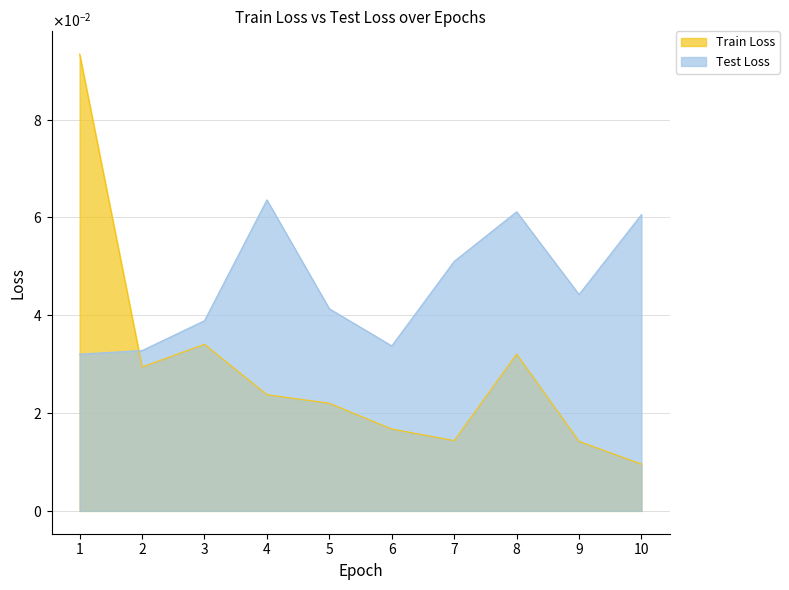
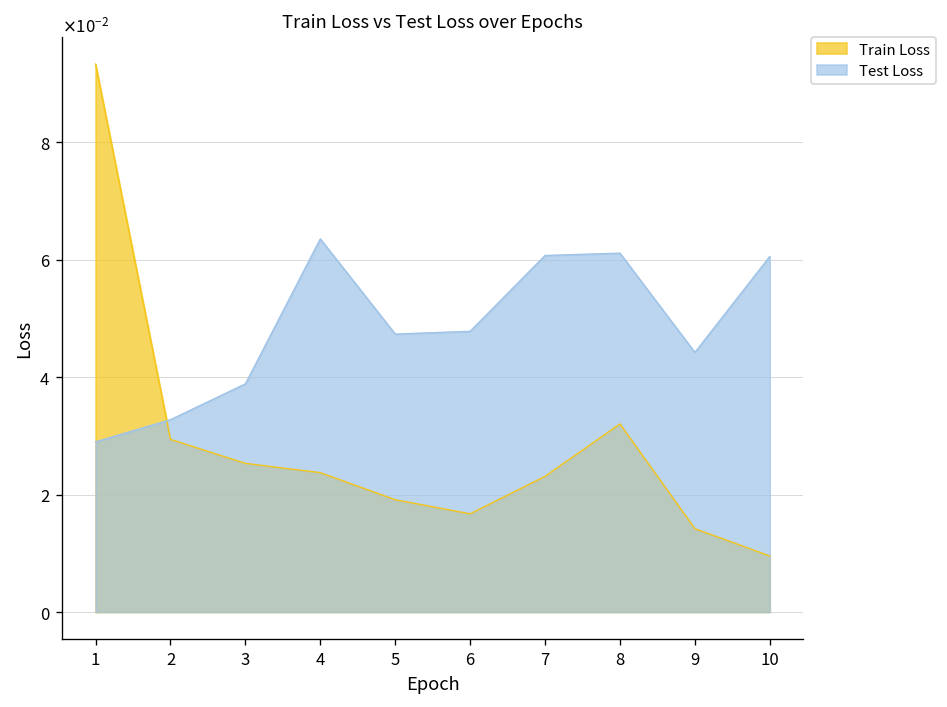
Test Loss, 1: 0.032 -> 0.029
Train Loss, 3: 0.034 -> 0.025
Train Loss, 5: 0.022 -> 0.019
Test Loss, 5: 0.041 -> 0.047
Test Loss, 6: 0.034 -> 0.048
Train Loss, 7: 0.014 -> 0.023
Test Loss, 7: 0.051 -> 0.061
